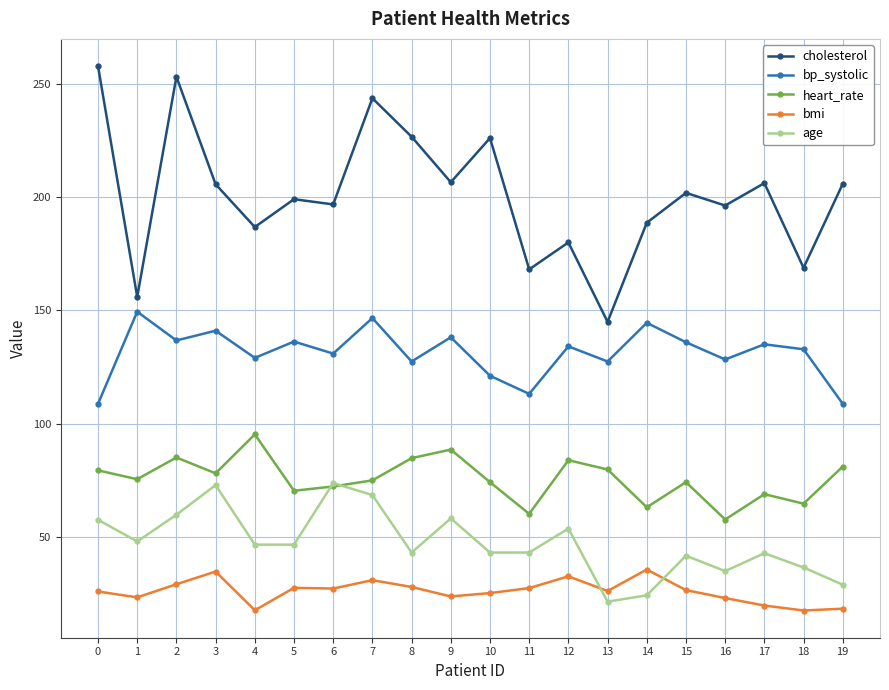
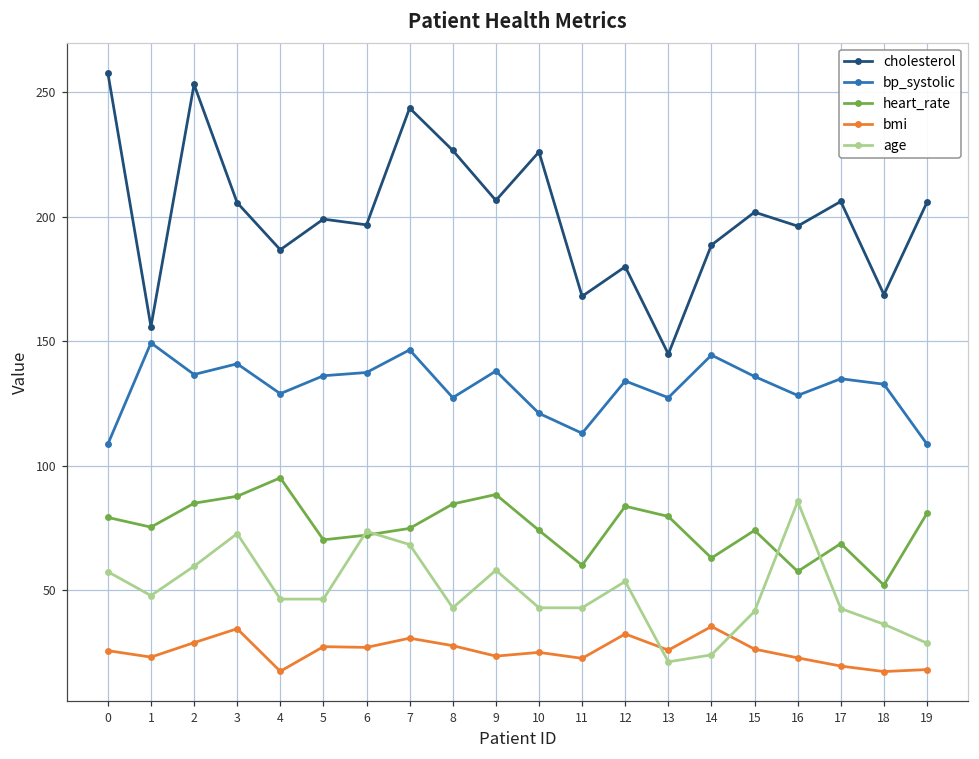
heart_rate, 3: 78 -> 88
bp_systolic, 6: 131 -> 138
bmi, 11: 27 -> 23
age, 16: 35 -> 86
heart_rate, 18: 65 -> 52
